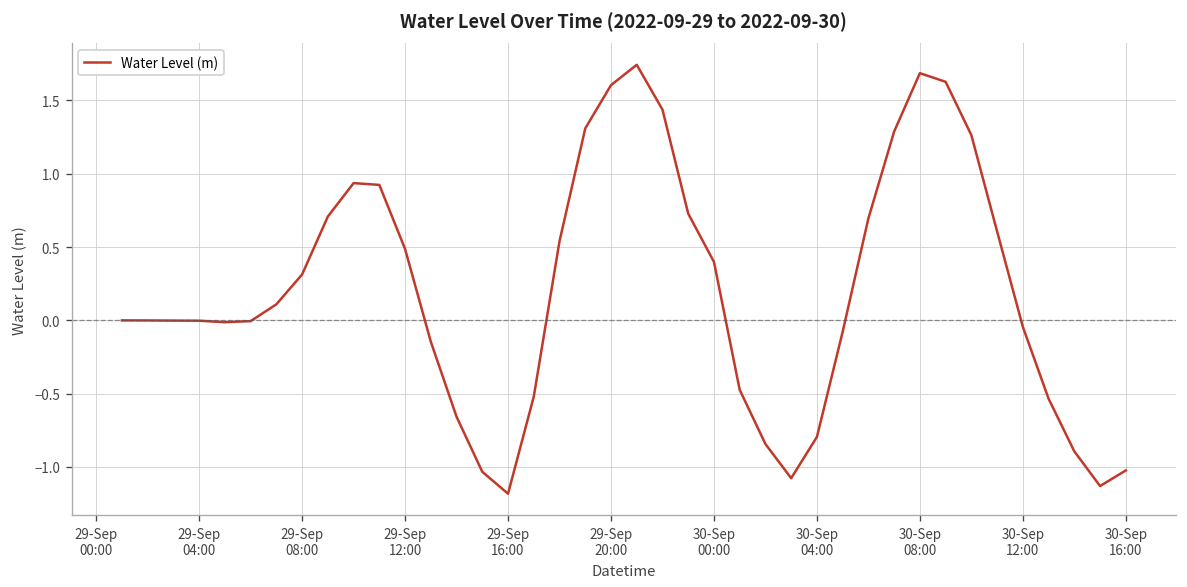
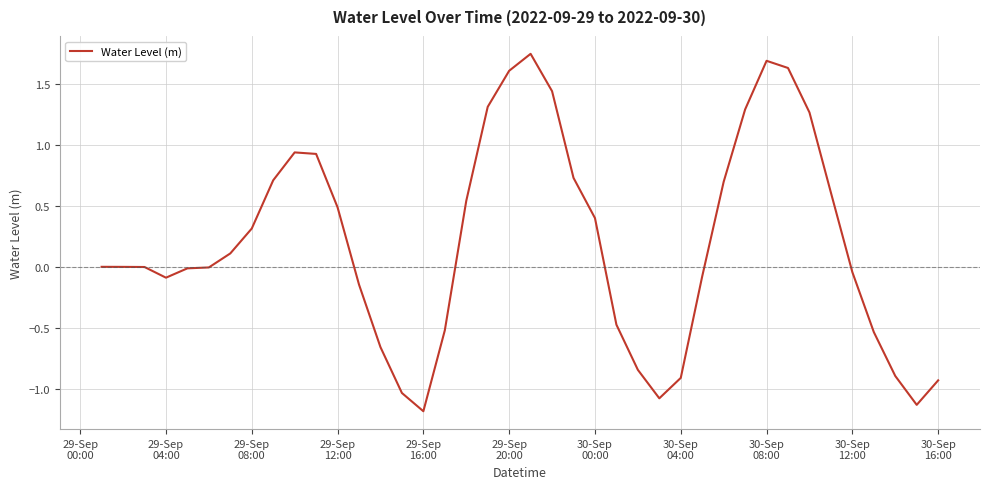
29-Sep 04:00: 0.00 -> -0.09
30-Sep 04:00: -0.80 -> -0.91
30-Sep 16:00: -1.02 -> -0.93
